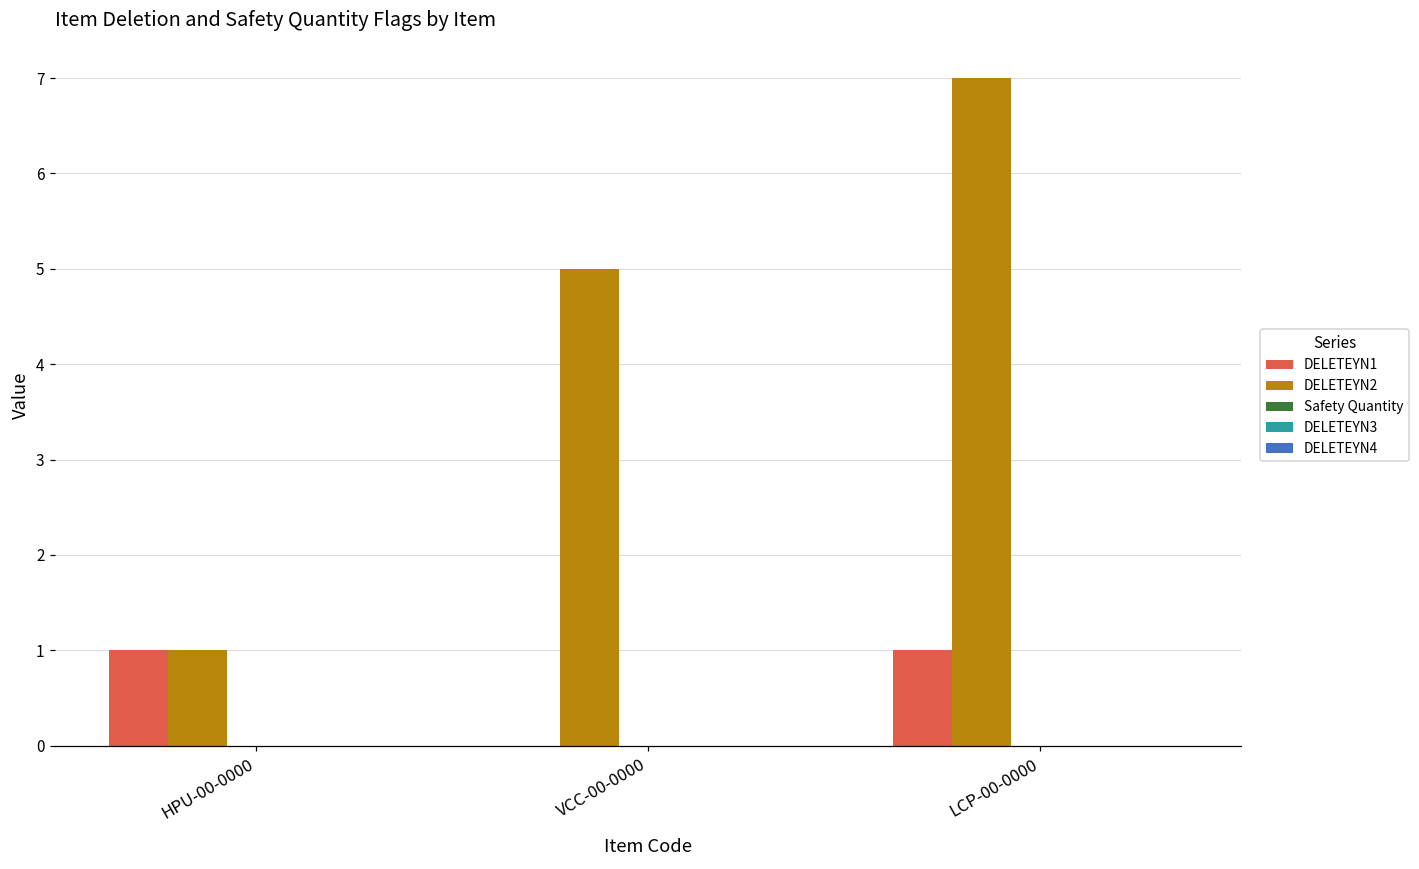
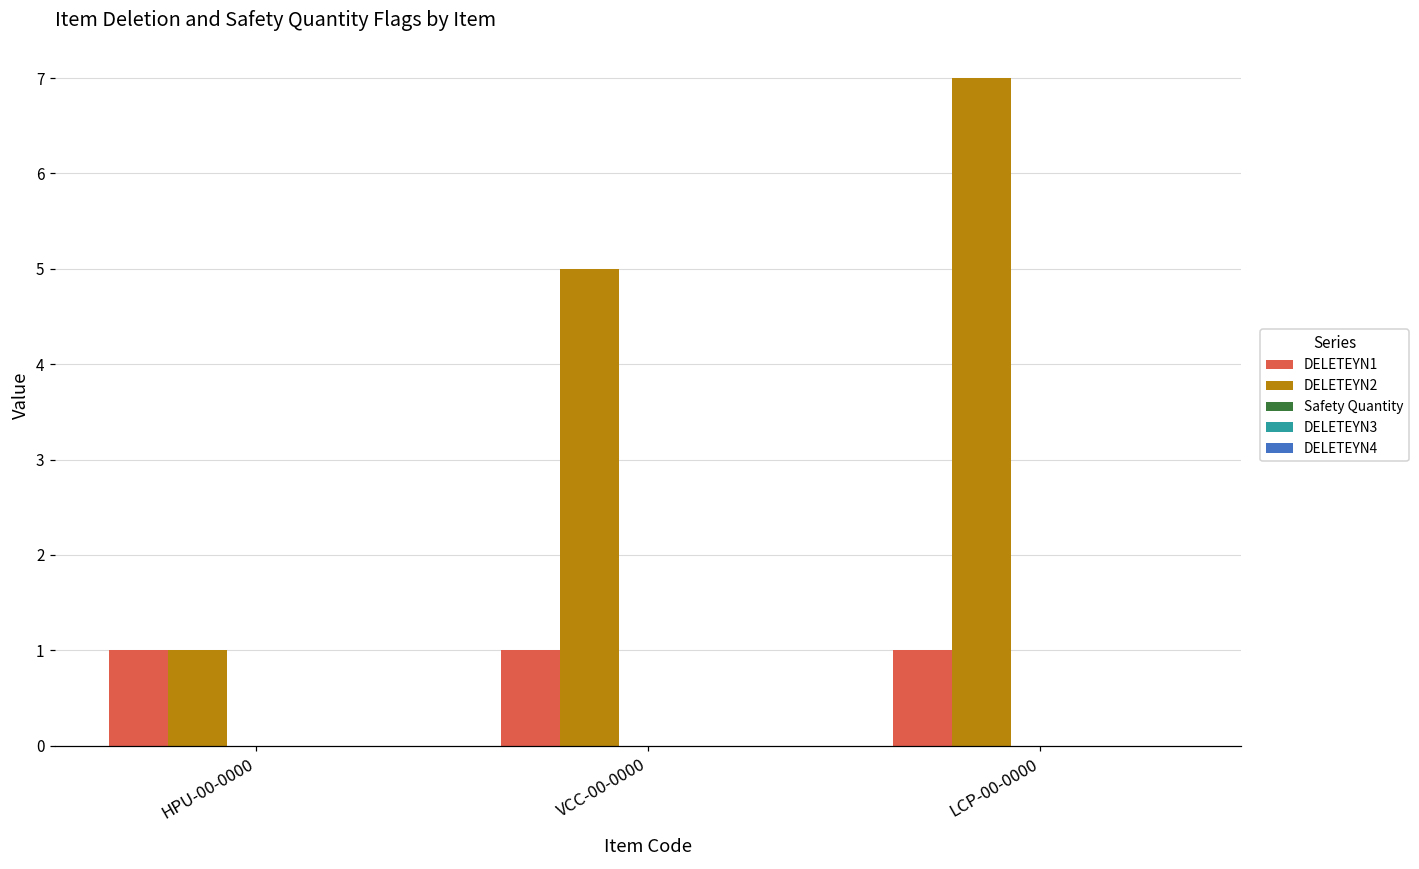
DELETEYN1, VCC-00-0000: 0 -> 1
